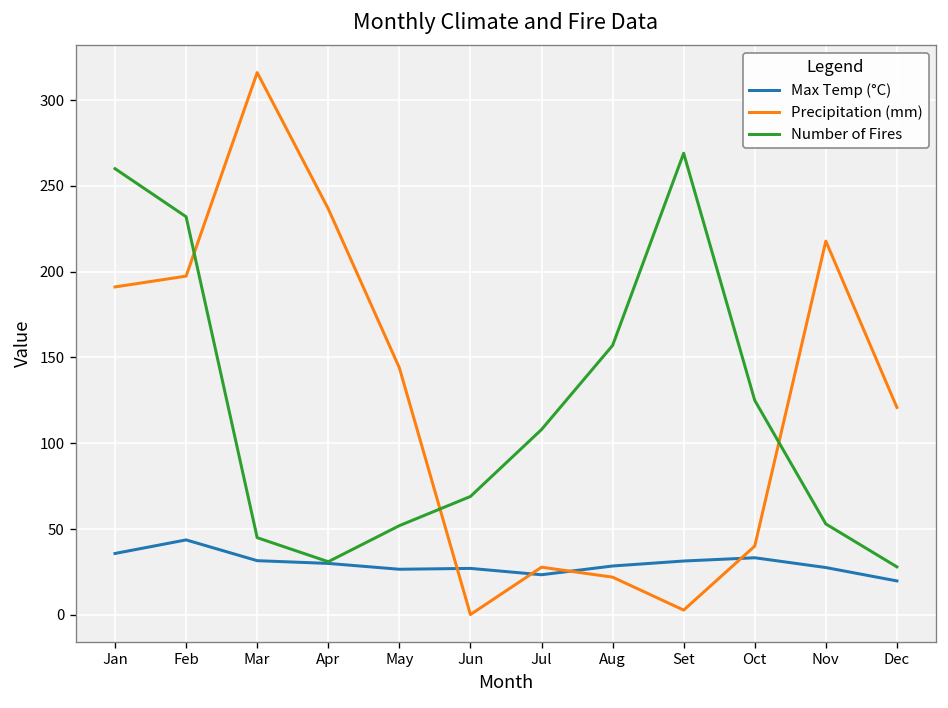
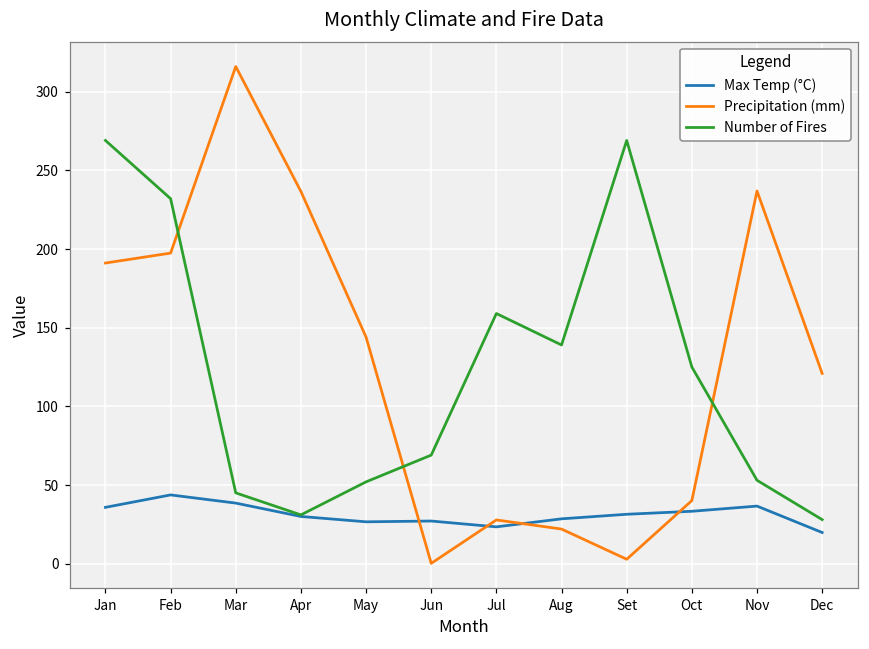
Number of Fires, Jan: 260 -> 269
Max Temp (°C), Mar: 32 -> 39
Number of Fires, Jul: 108 -> 159
Number of Fires, Aug: 157 -> 139
Max Temp (°C), Nov: 28 -> 37
Precipitation (mm), Nov: 218 -> 237
